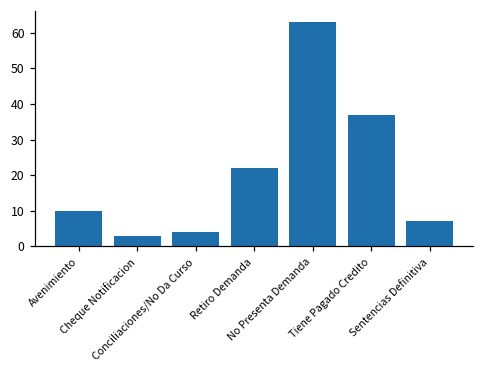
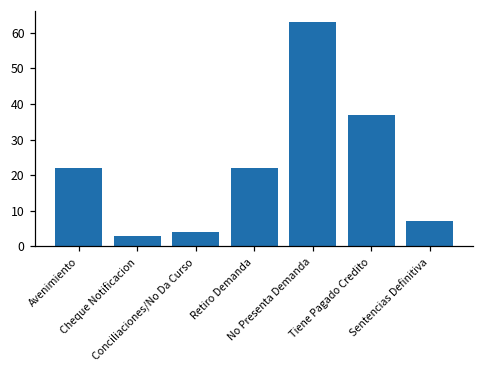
Avenimiento: 10 -> 22
